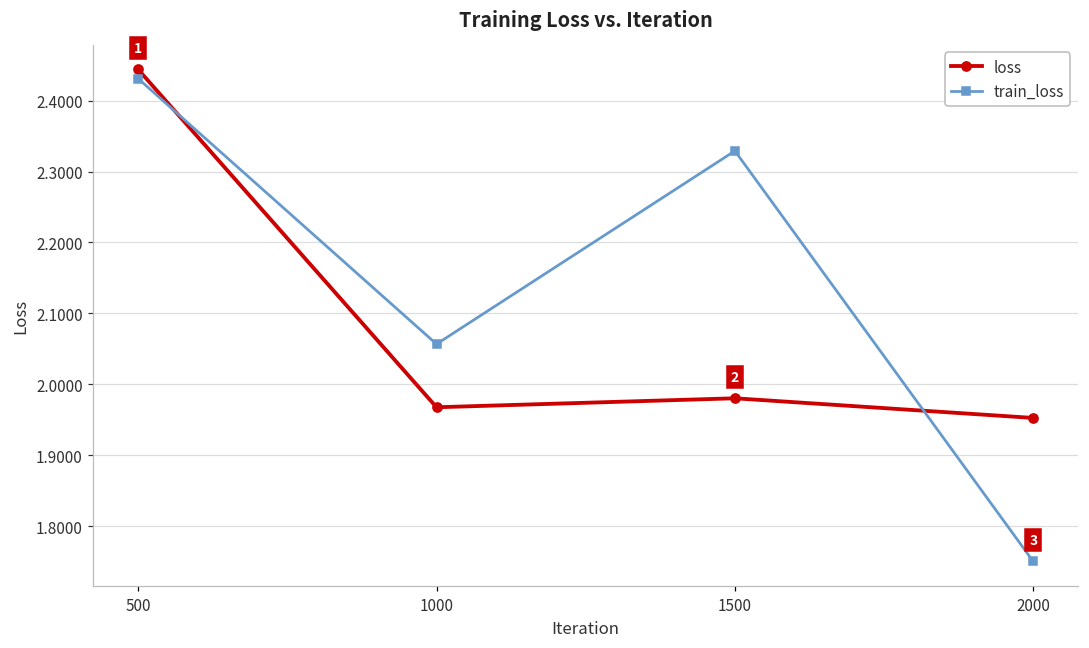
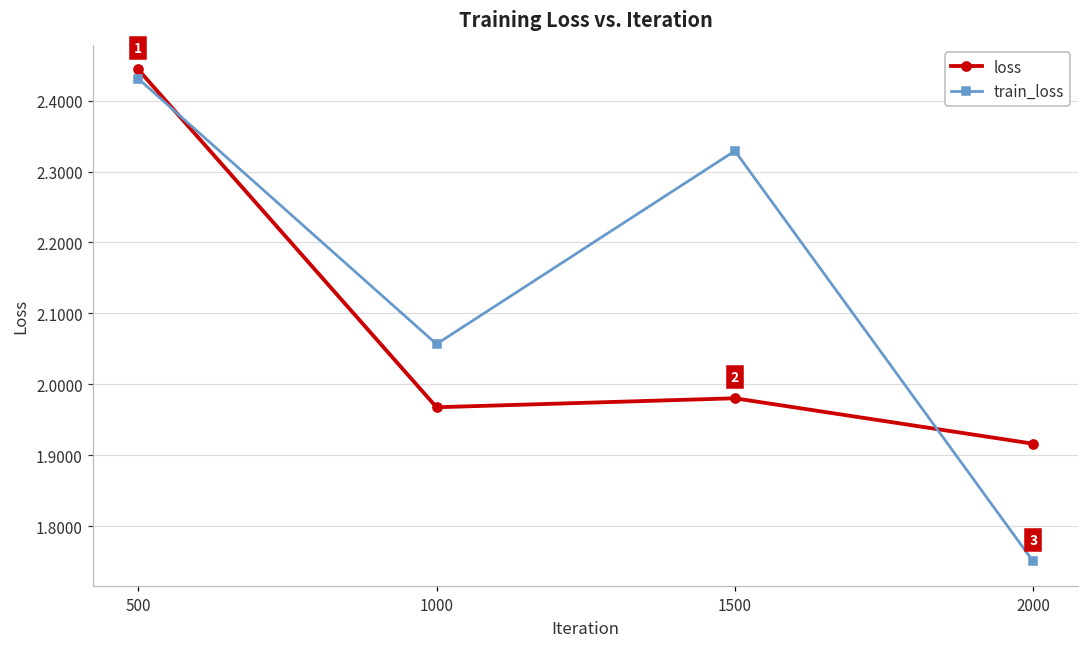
loss, 2000: 1.95 -> 1.92
